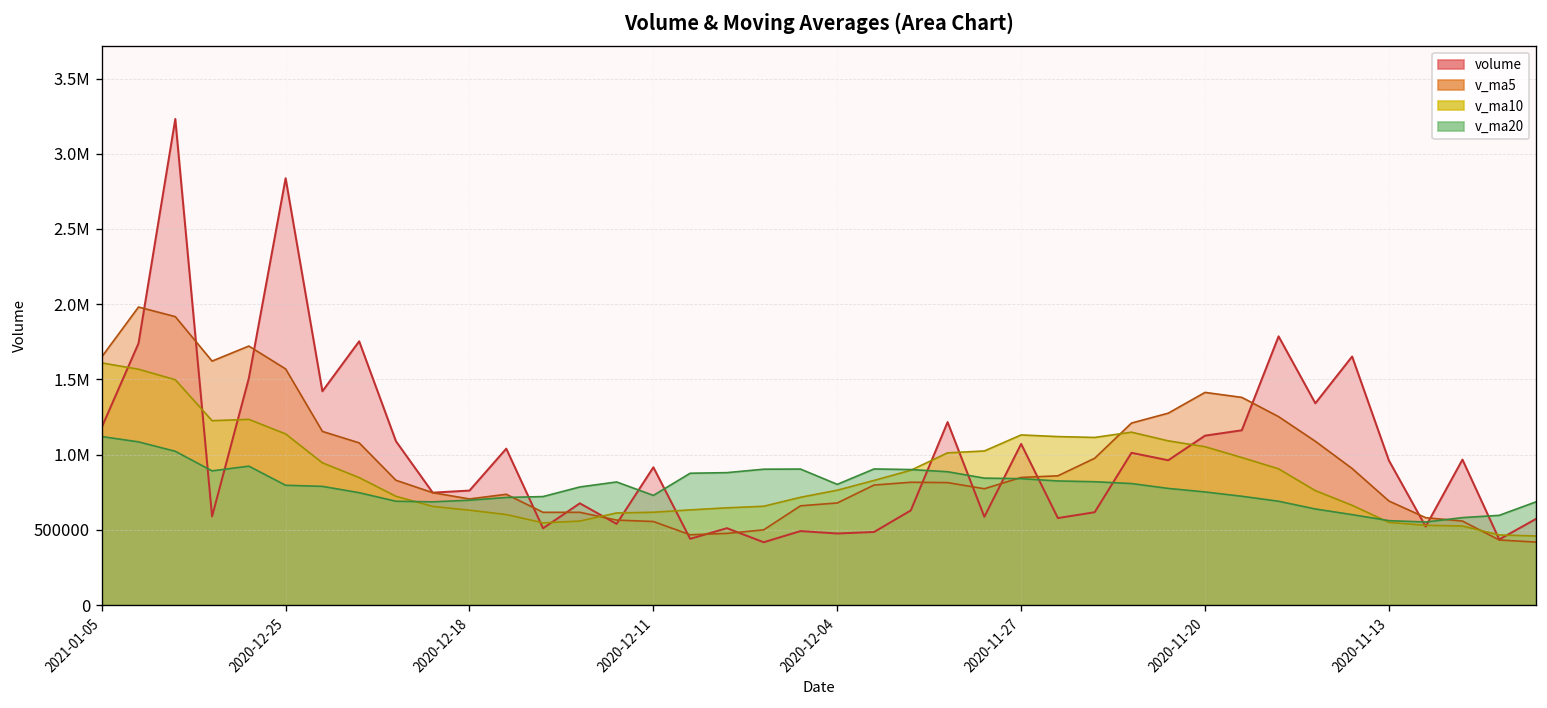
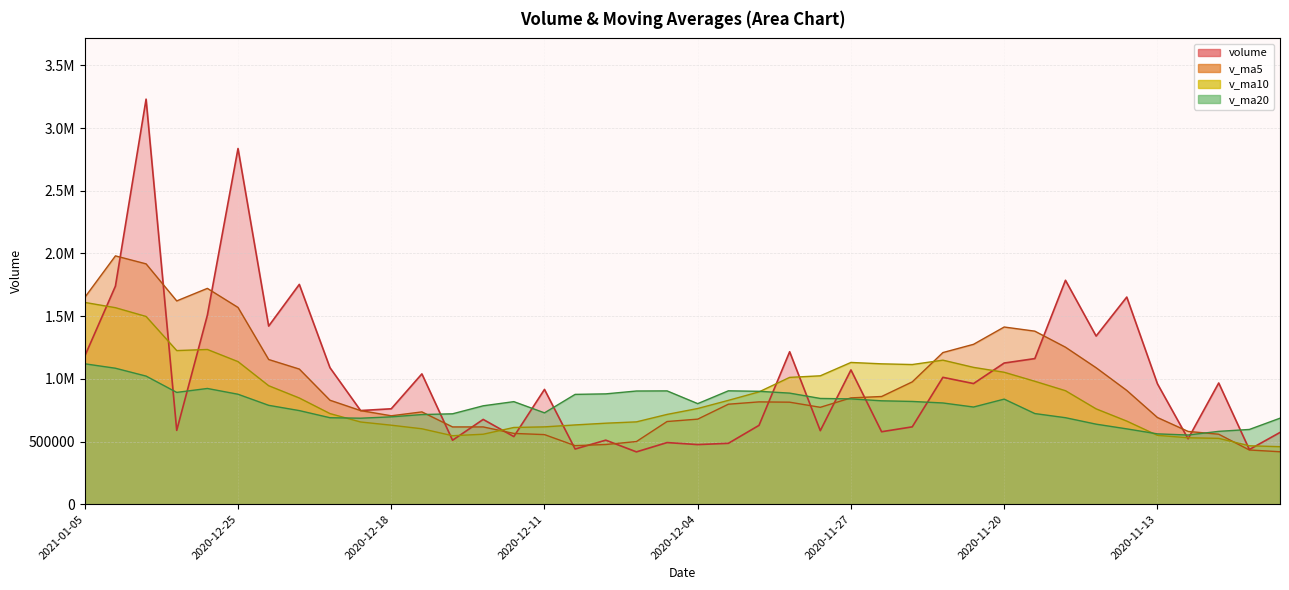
v_ma20, 2020-12-25: 800000 -> 880000
v_ma20, 2020-11-20: 750000 -> 840000
